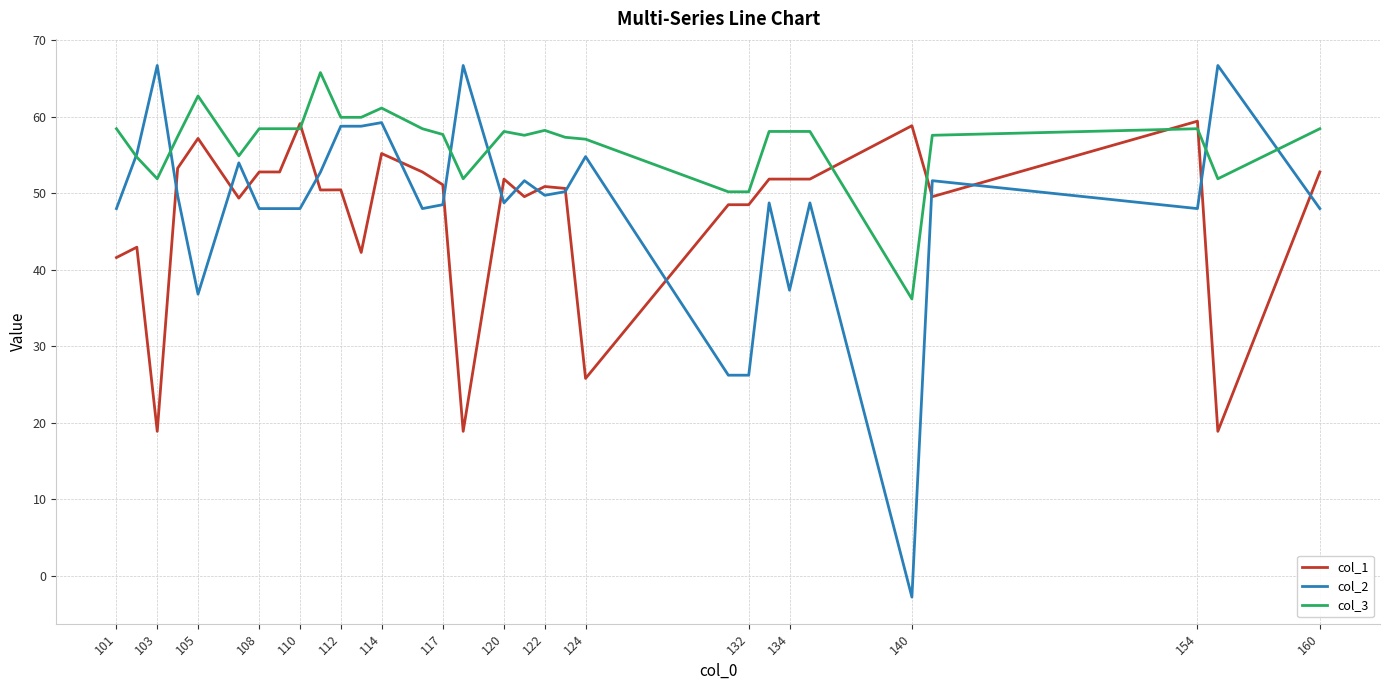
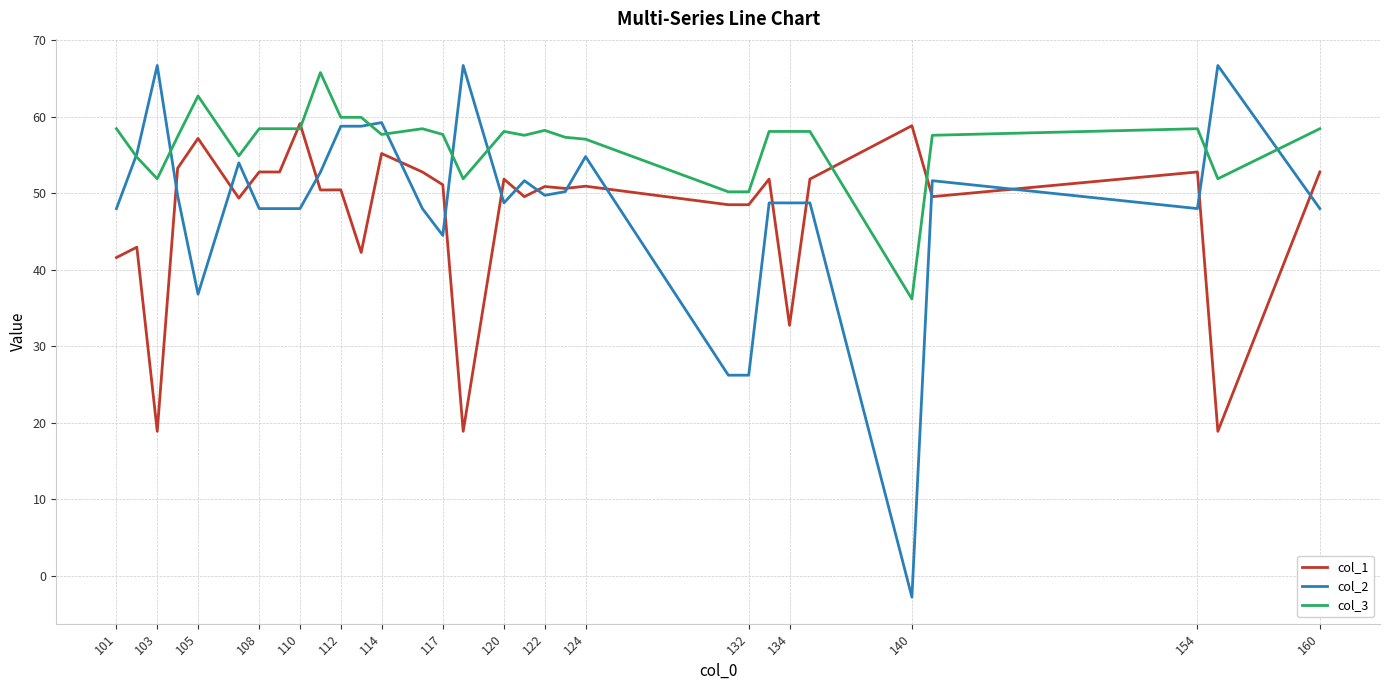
col_3, 114: 61 -> 58
col_2, 117: 48 -> 44
col_1, 124: 26 -> 51
col_1, 134: 52 -> 33
col_2, 134: 37 -> 49
col_1, 154: 59 -> 53
